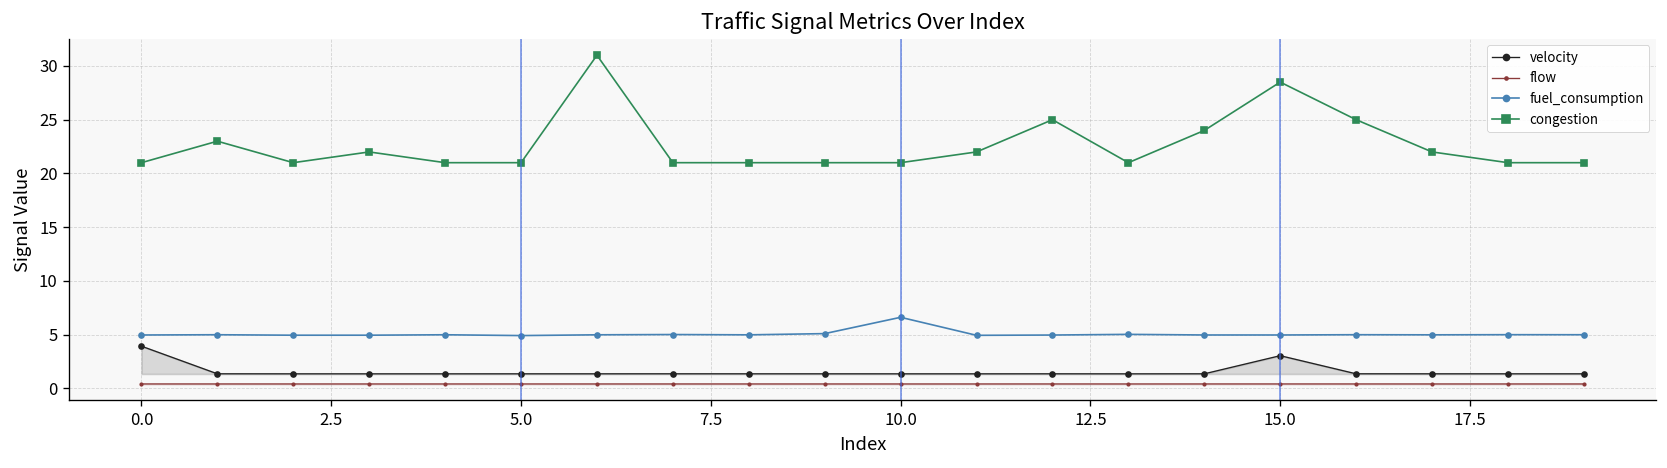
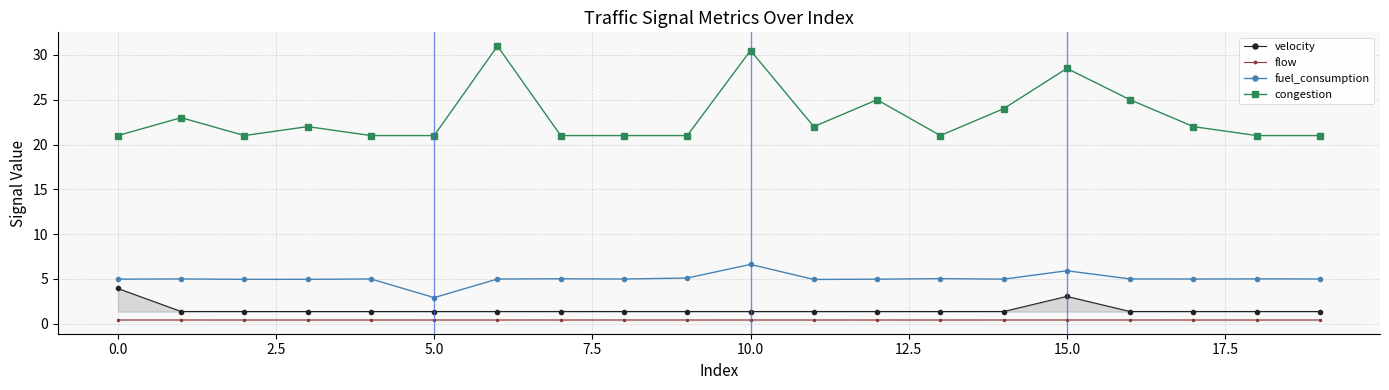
fuel_consumption, 5.0: 5 -> 3
congestion, 10.0: 21 -> 31
fuel_consumption, 15.0: 5 -> 6
